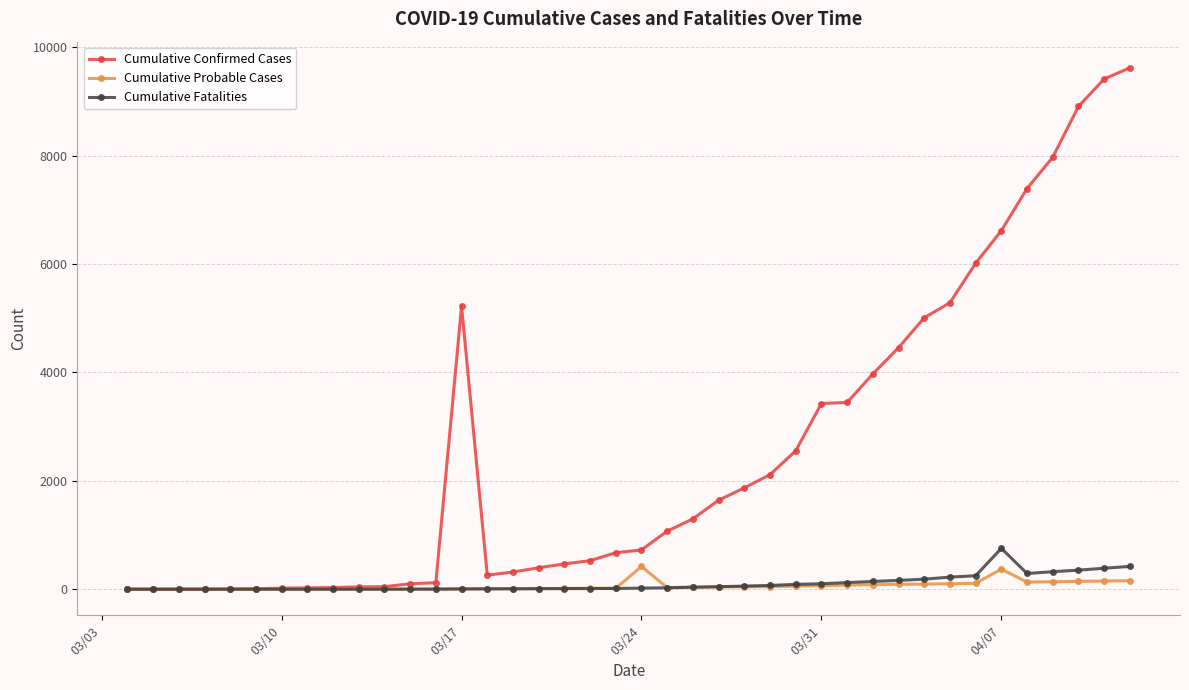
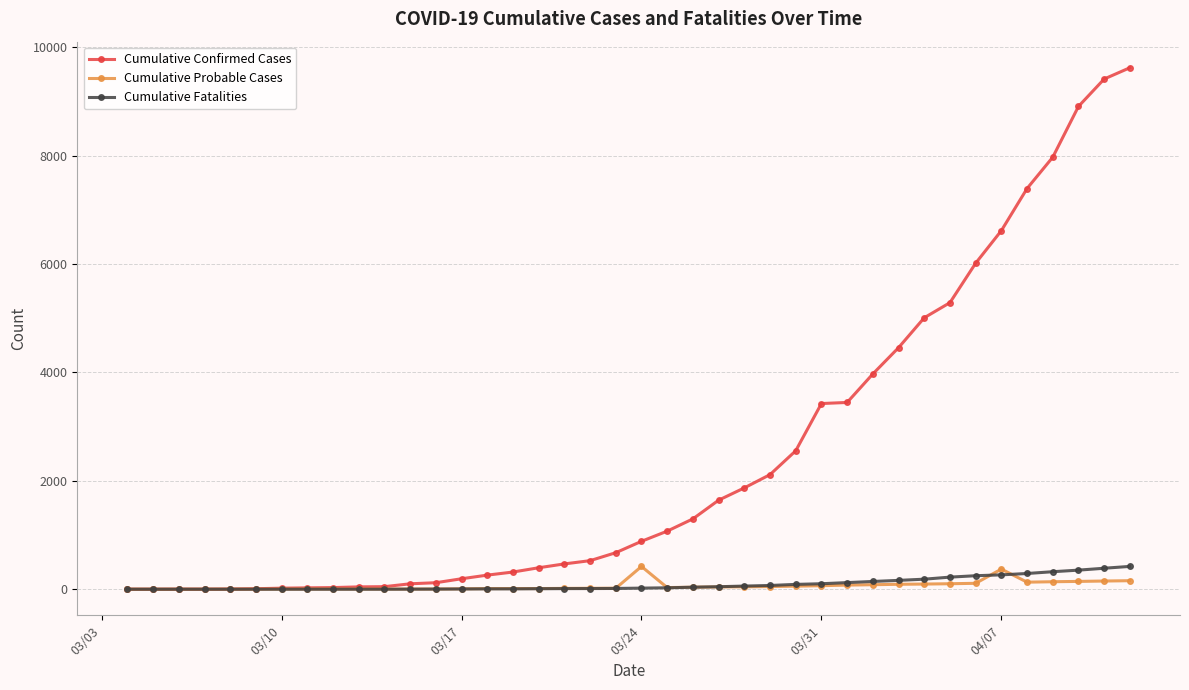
Cumulative Confirmed Cases, 03/17: 5200 -> 200
Cumulative Confirmed Cases, 03/24: 700 -> 900
Cumulative Fatalities, 04/07: 800 -> 300
